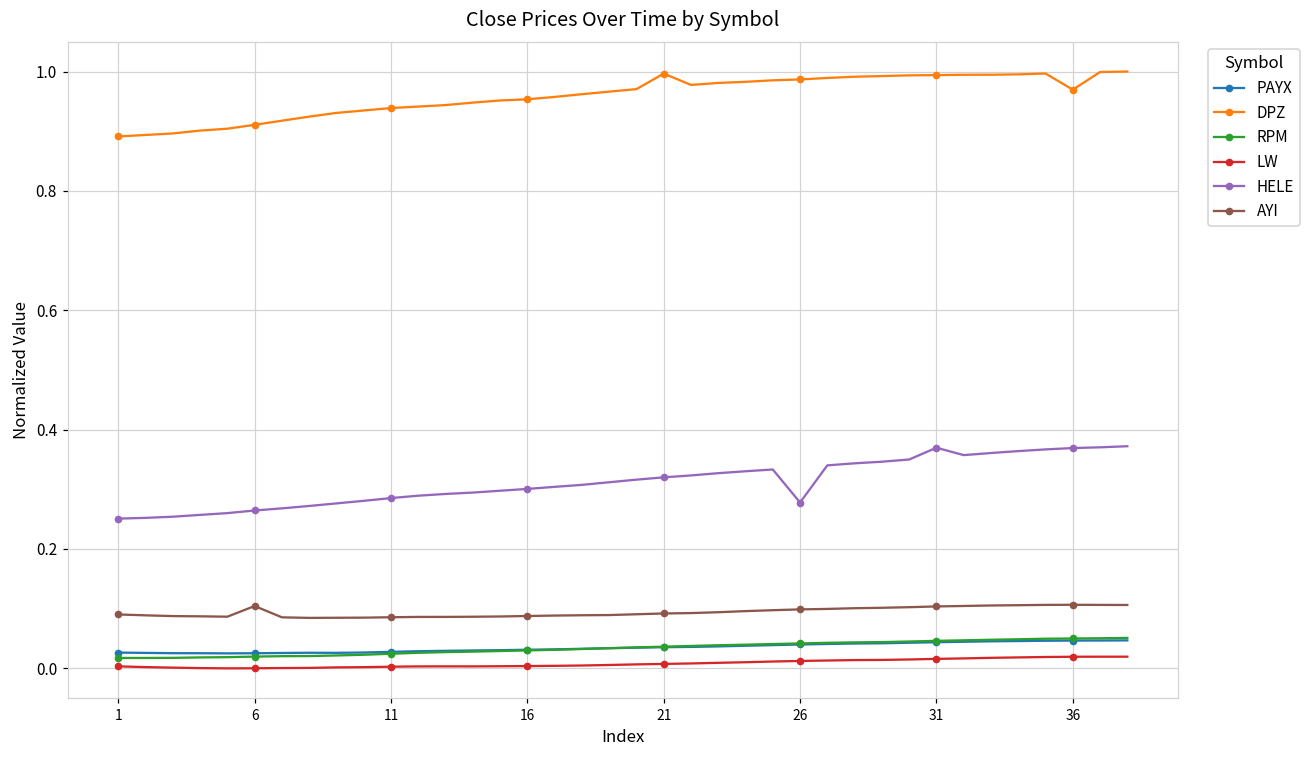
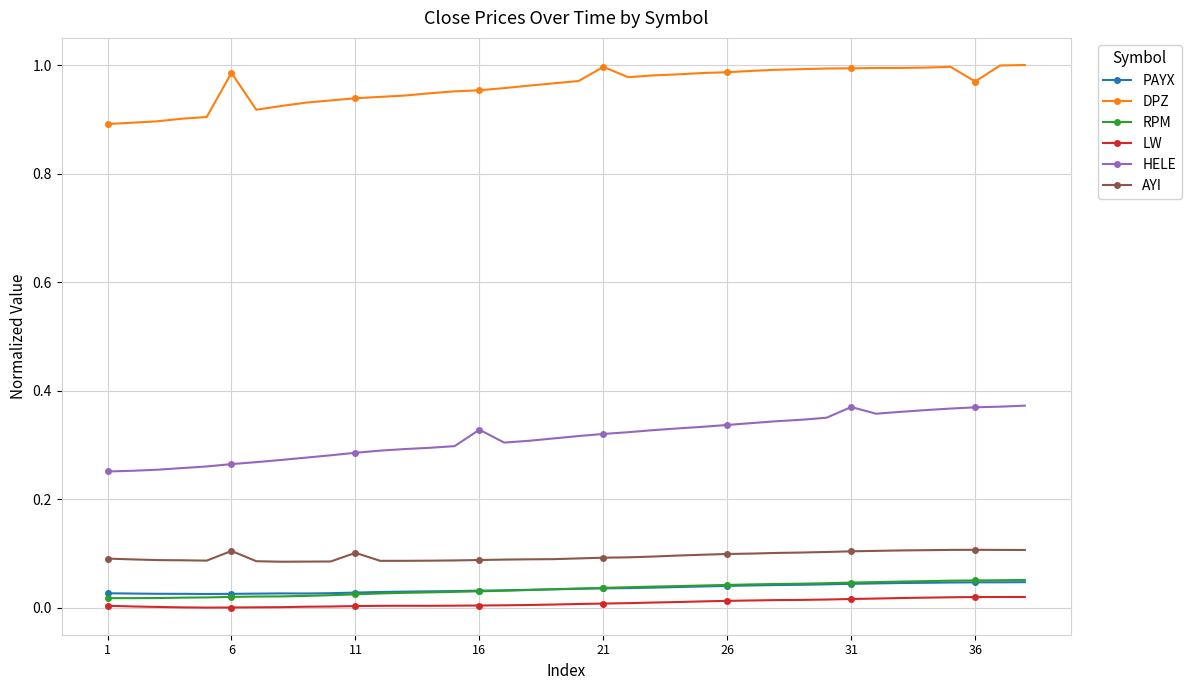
DPZ, 6: 0.91 -> 0.99
AYI, 11: 0.09 -> 0.10
HELE, 16: 0.30 -> 0.33
HELE, 26: 0.28 -> 0.34
